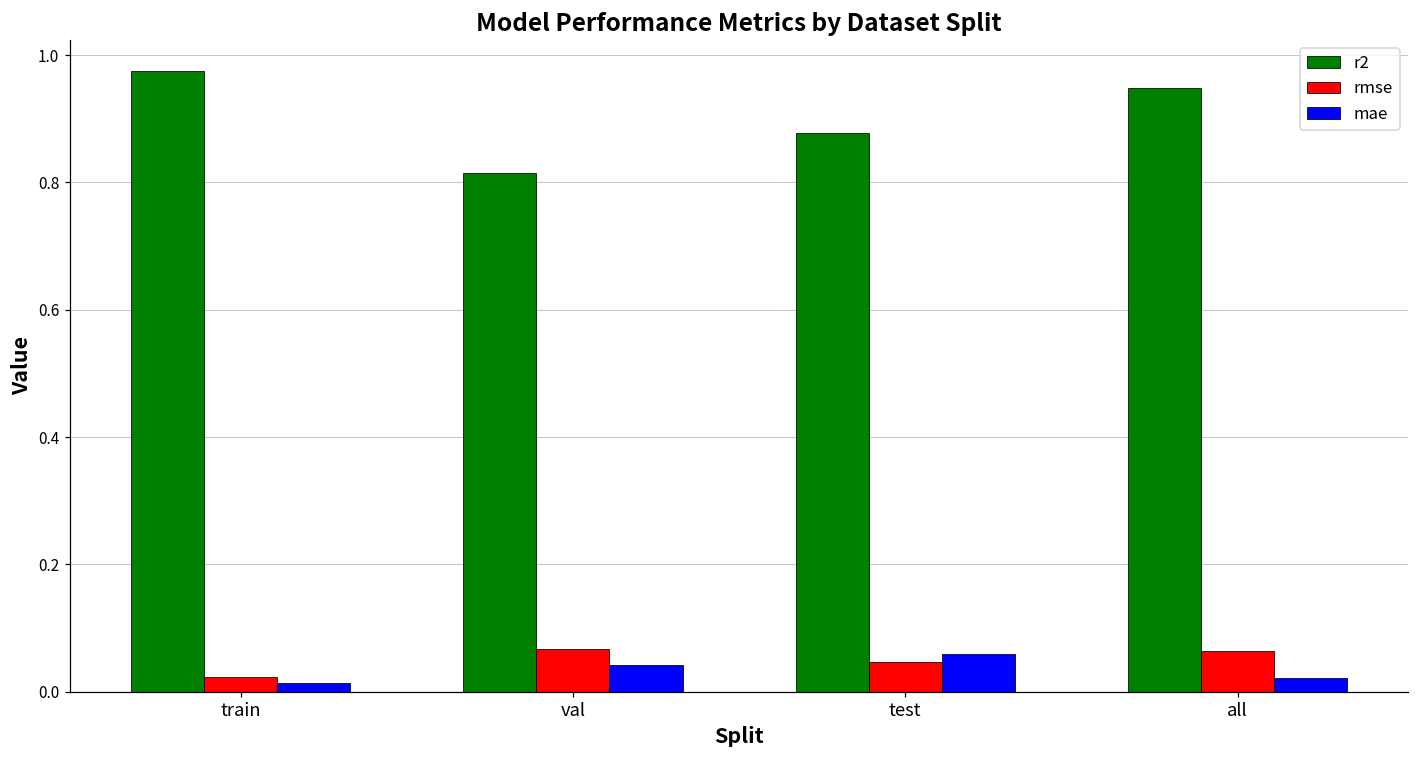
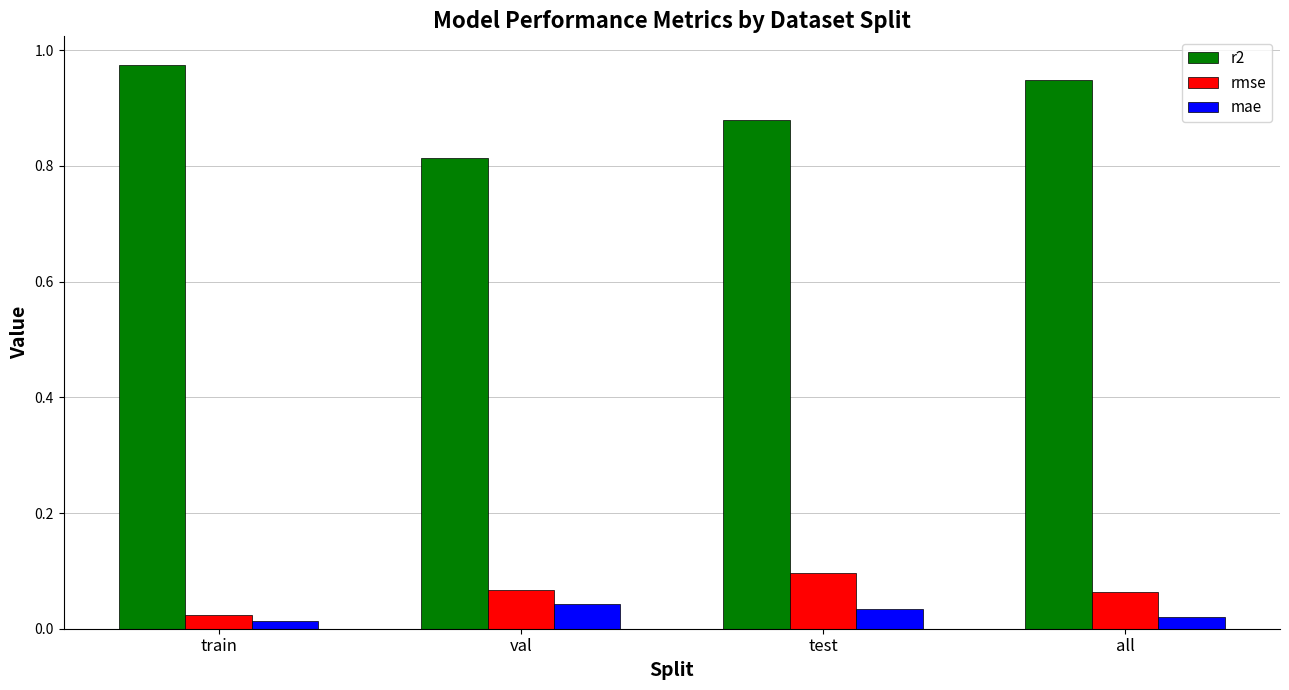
rmse, test: 0.05 -> 0.10
mae, test: 0.06 -> 0.03
